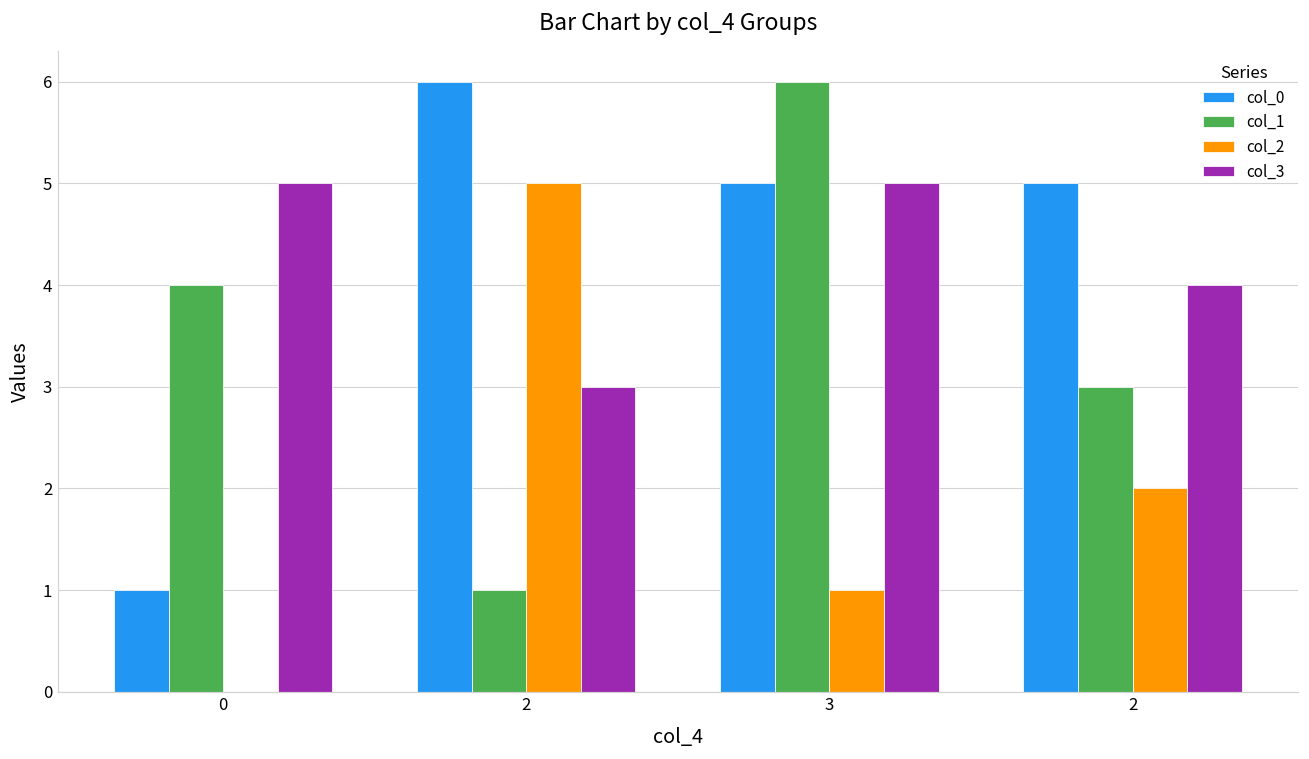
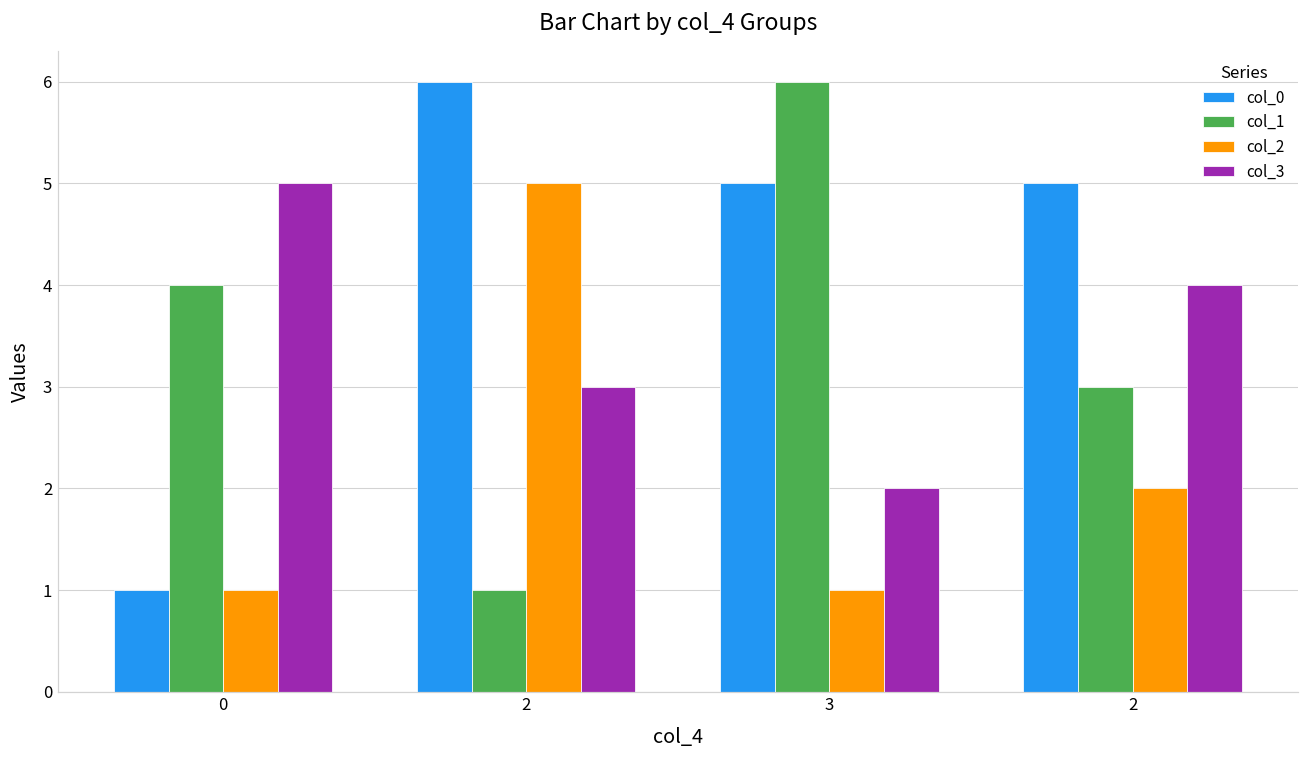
col_2, 0: 0 -> 1
col_3, 3: 5 -> 2
